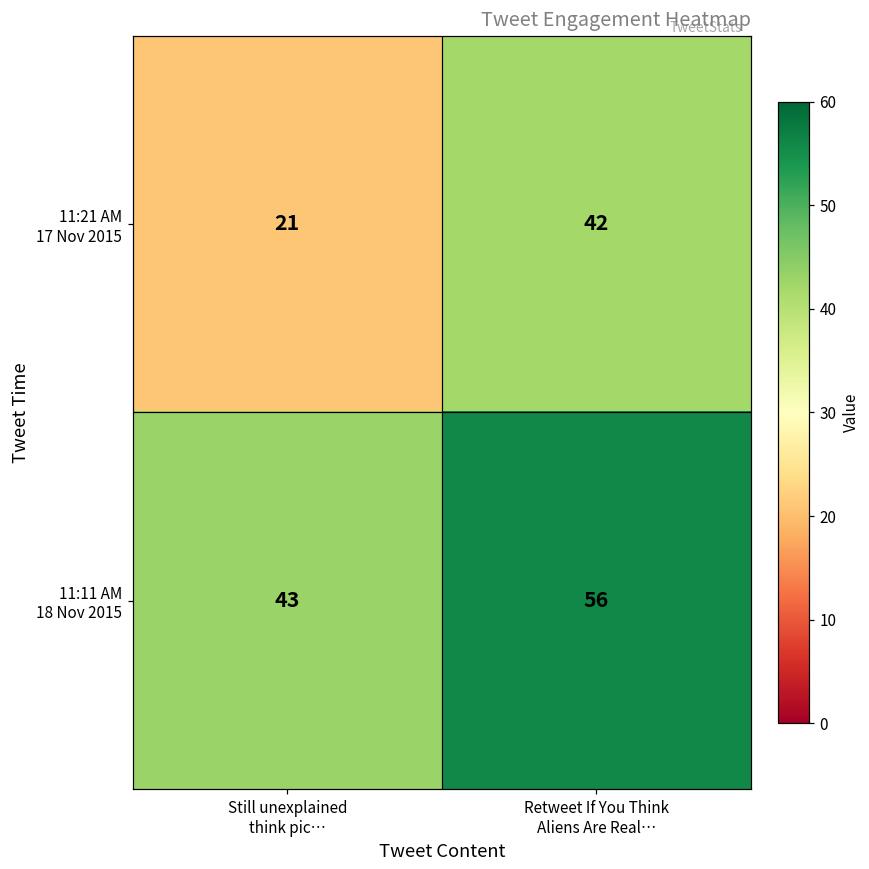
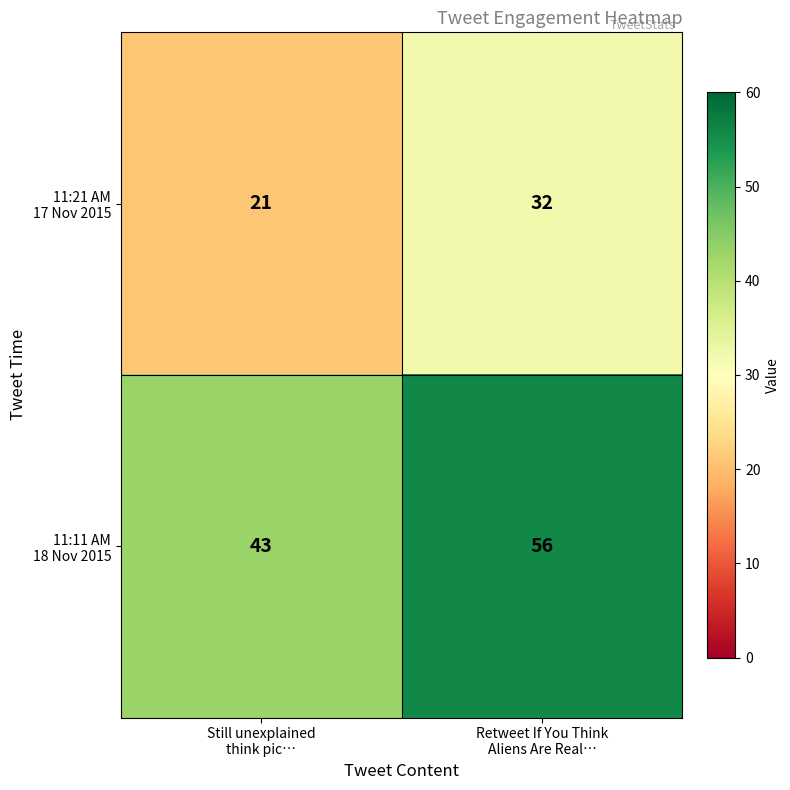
11:21 AM 17 Nov 2015, Retweet If You Think Aliens Are Real…: 42 -> 32
